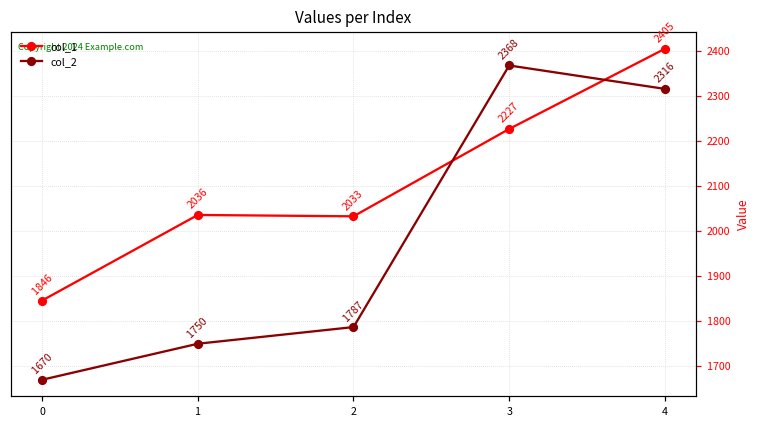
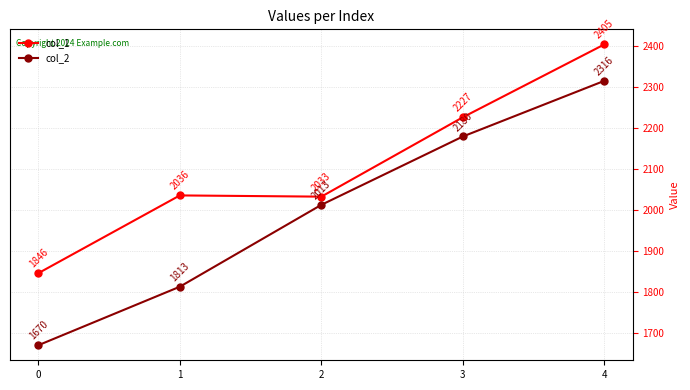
col_2, 1: 1750 -> 1813
col_2, 2: 1787 -> 2013
col_2, 3: 2368 -> 2180
